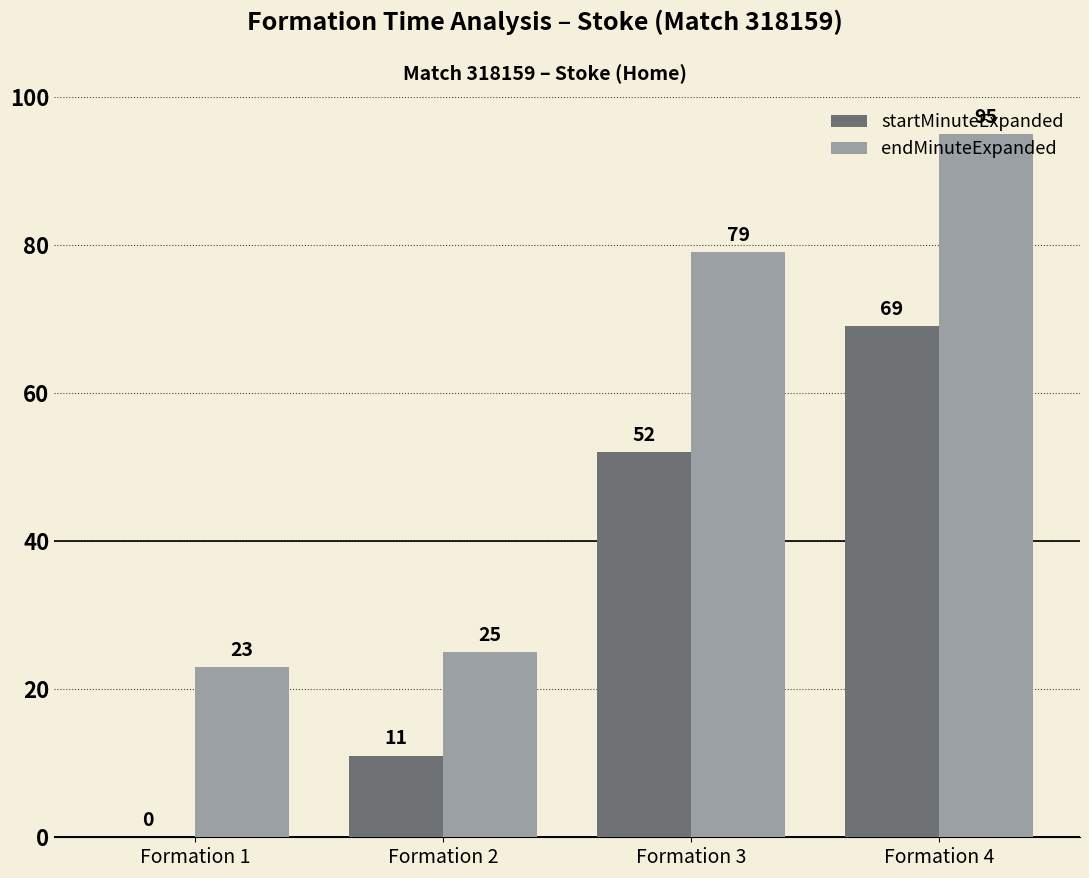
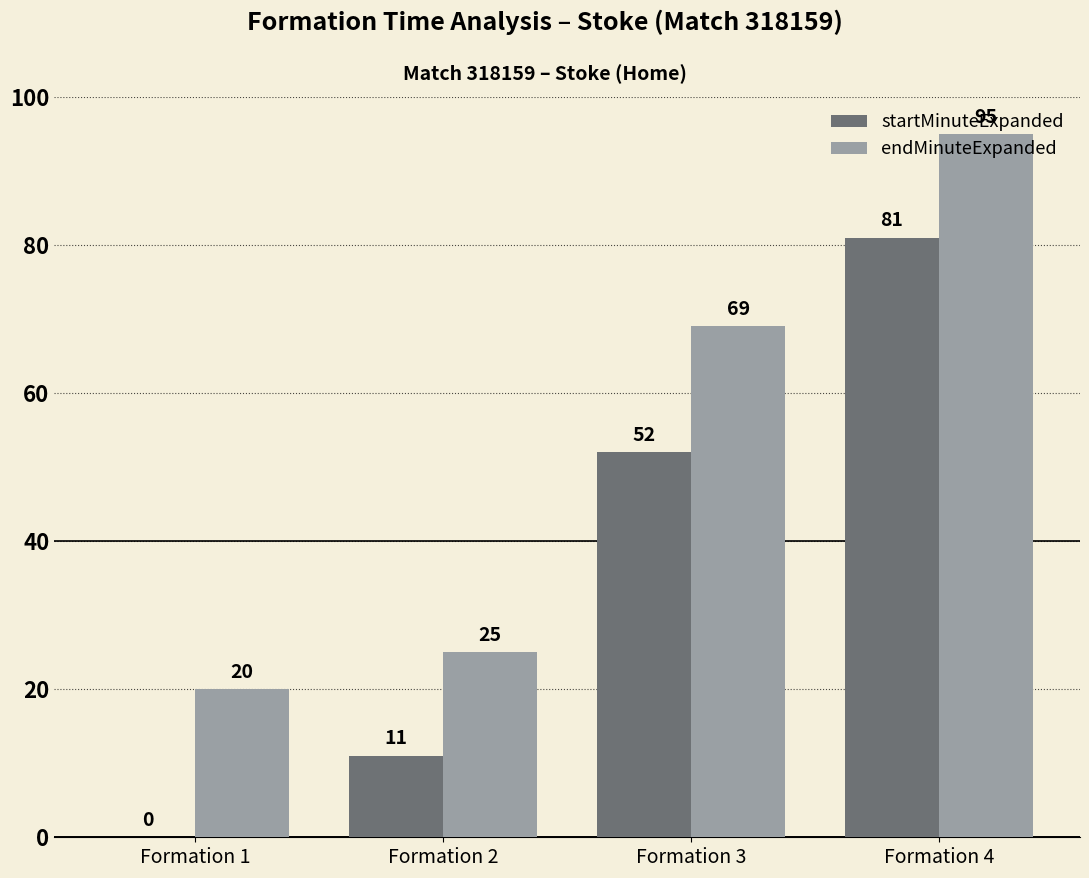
endMinuteExpanded, Formation 1: 23 -> 20
endMinuteExpanded, Formation 3: 79 -> 69
startMinuteExpanded, Formation 4: 69 -> 81
